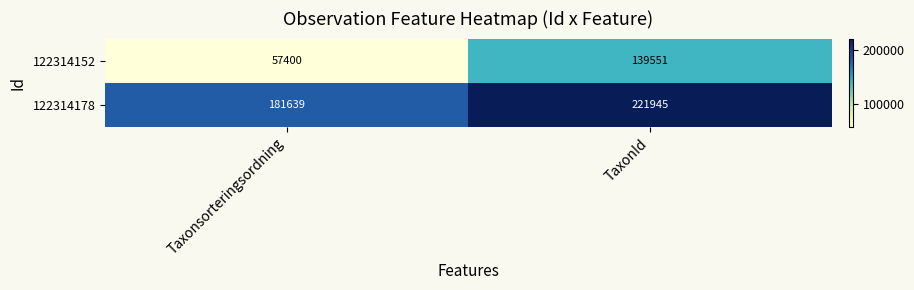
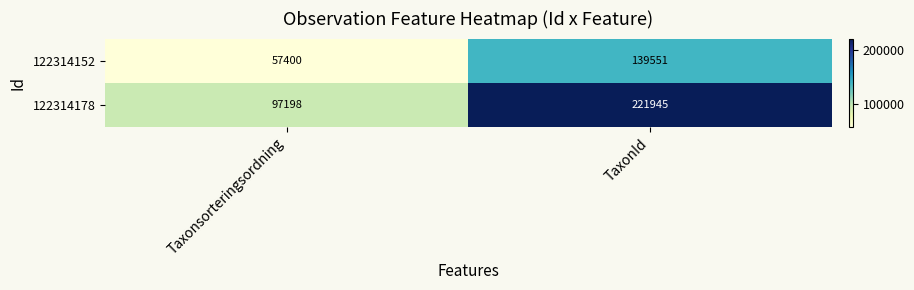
122314178, Taxonsorteringsordning: 181639 -> 97198
